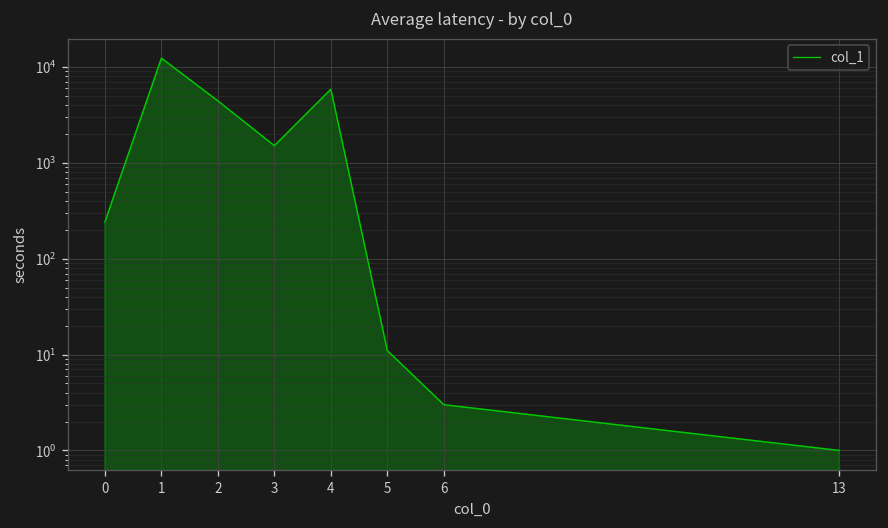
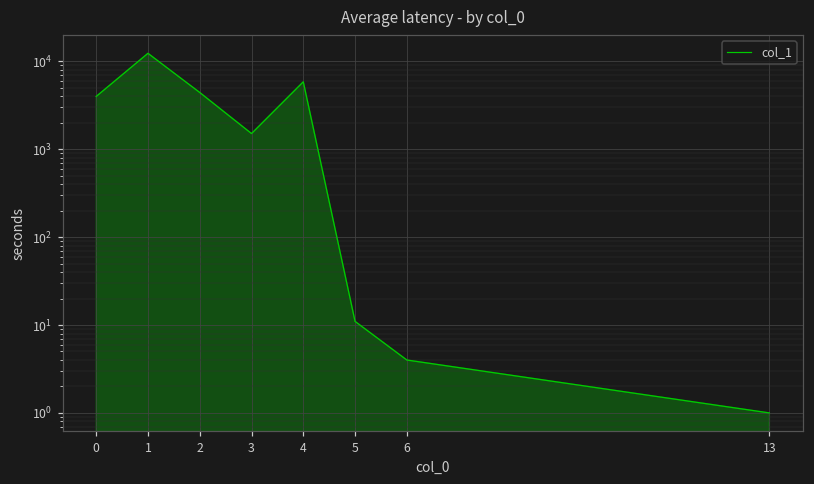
0: 240 -> 4000
6: 3 -> 4
